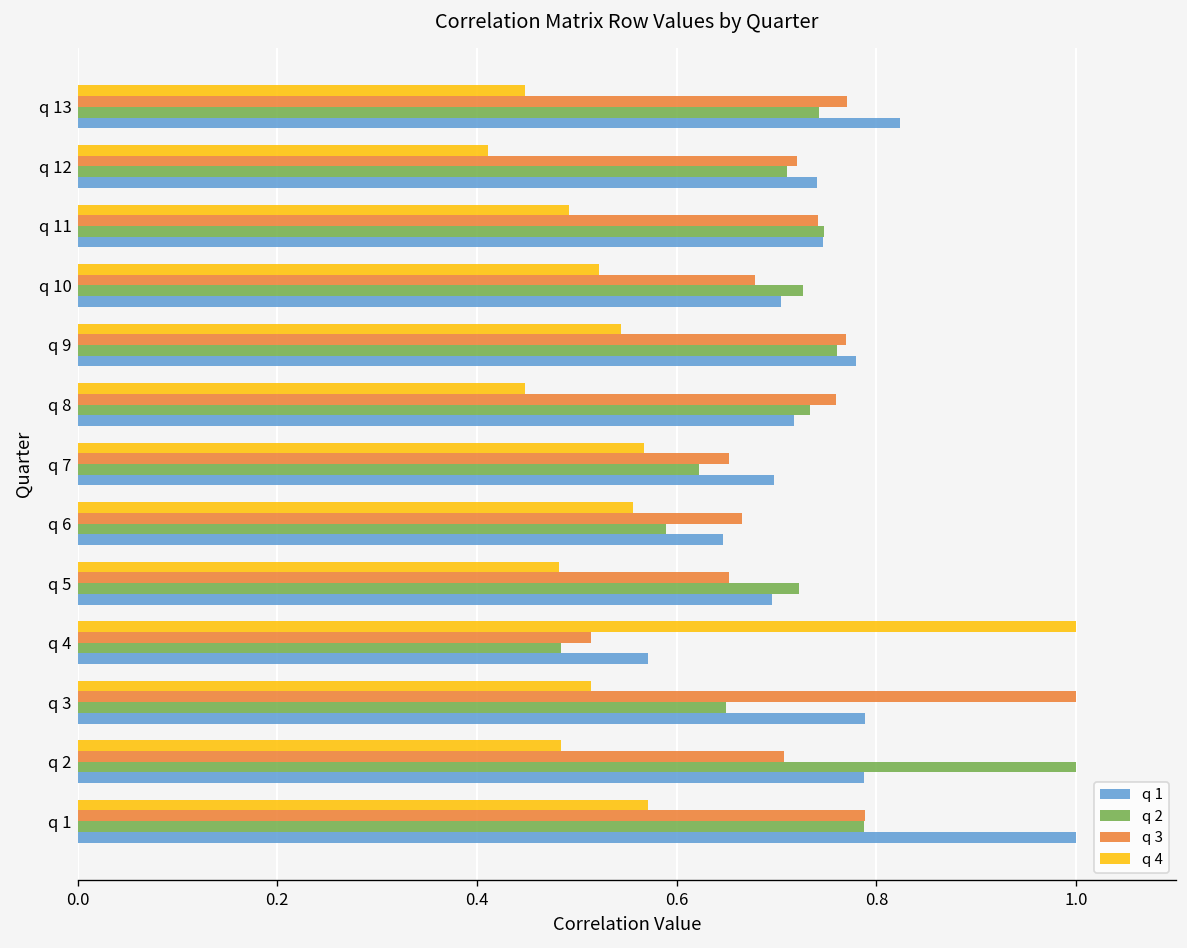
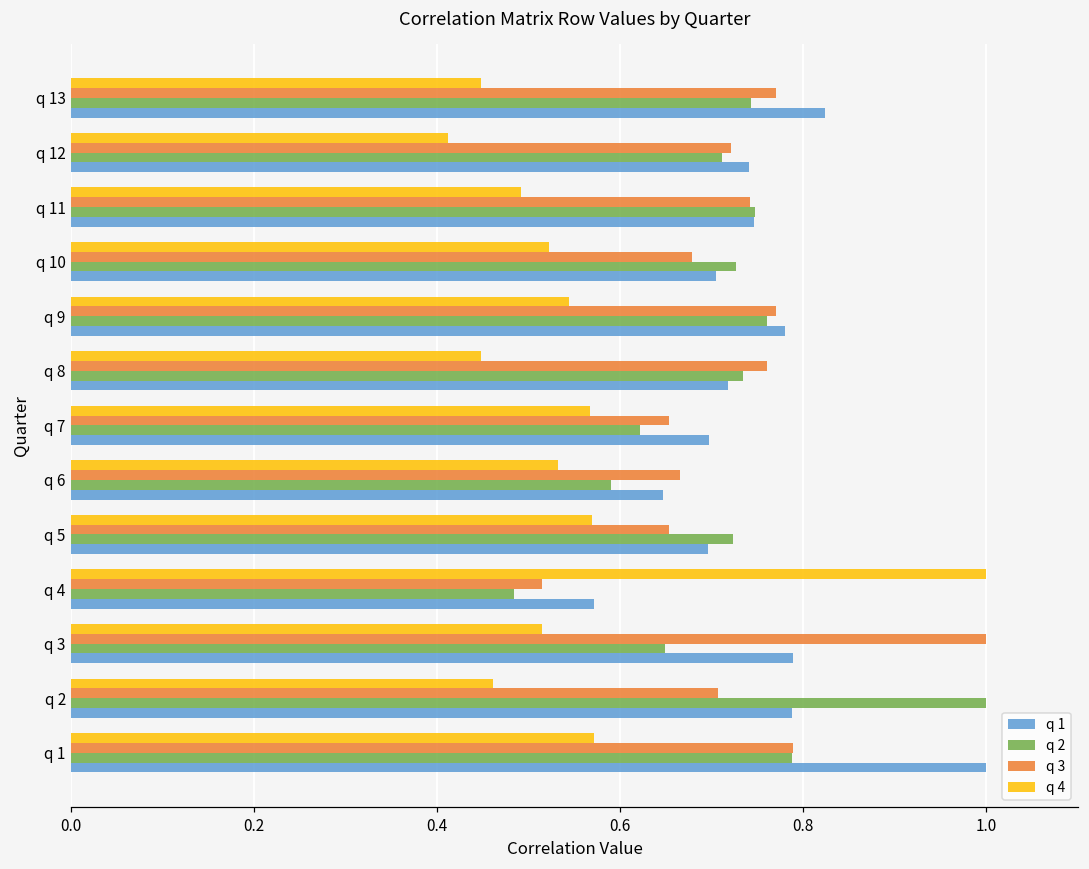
q 4, q 6: 0.56 -> 0.53
q 4, q 5: 0.48 -> 0.57
q 4, q 2: 0.48 -> 0.46
